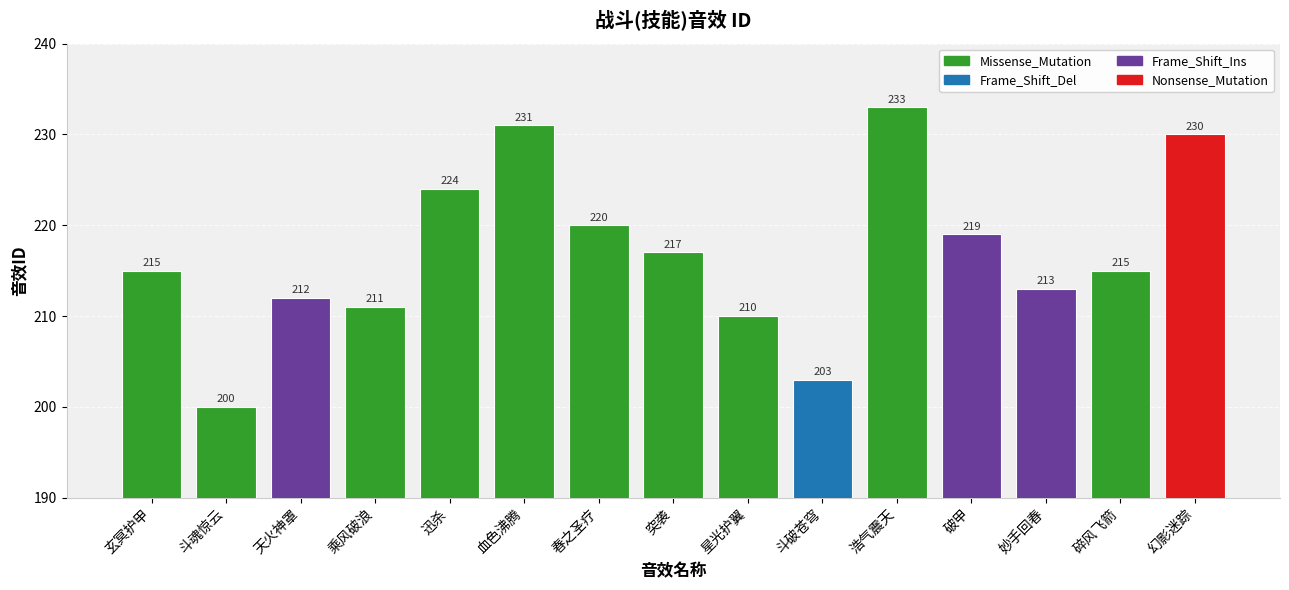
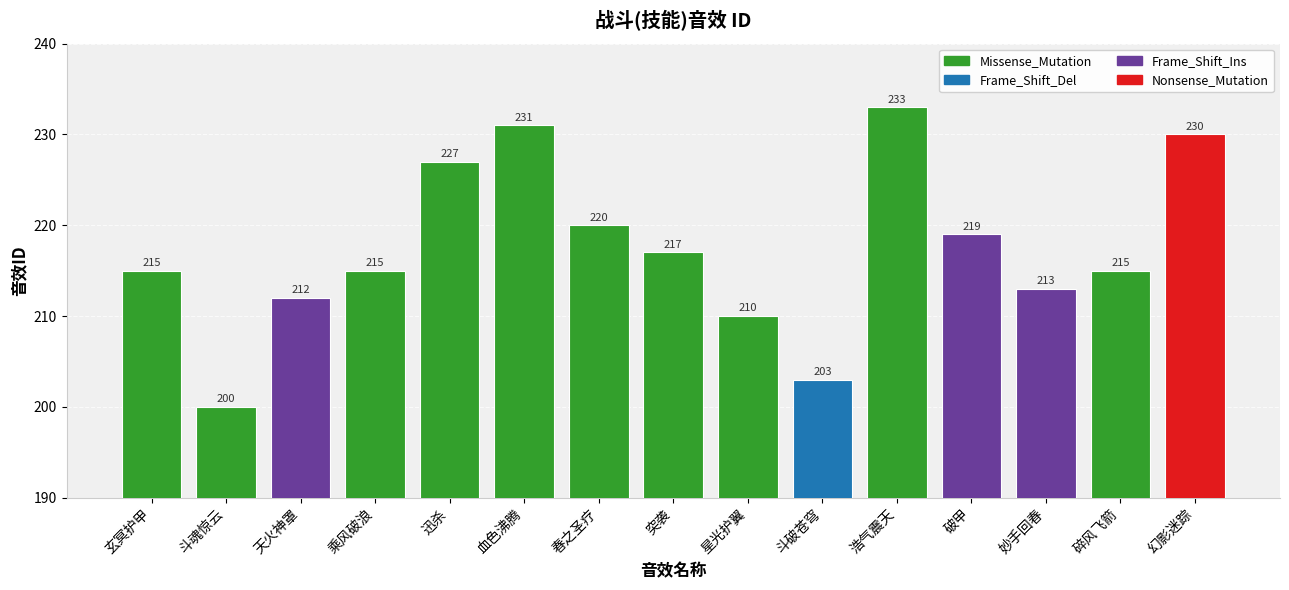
乘风破浪: 211 -> 215
迅杀: 224 -> 227
